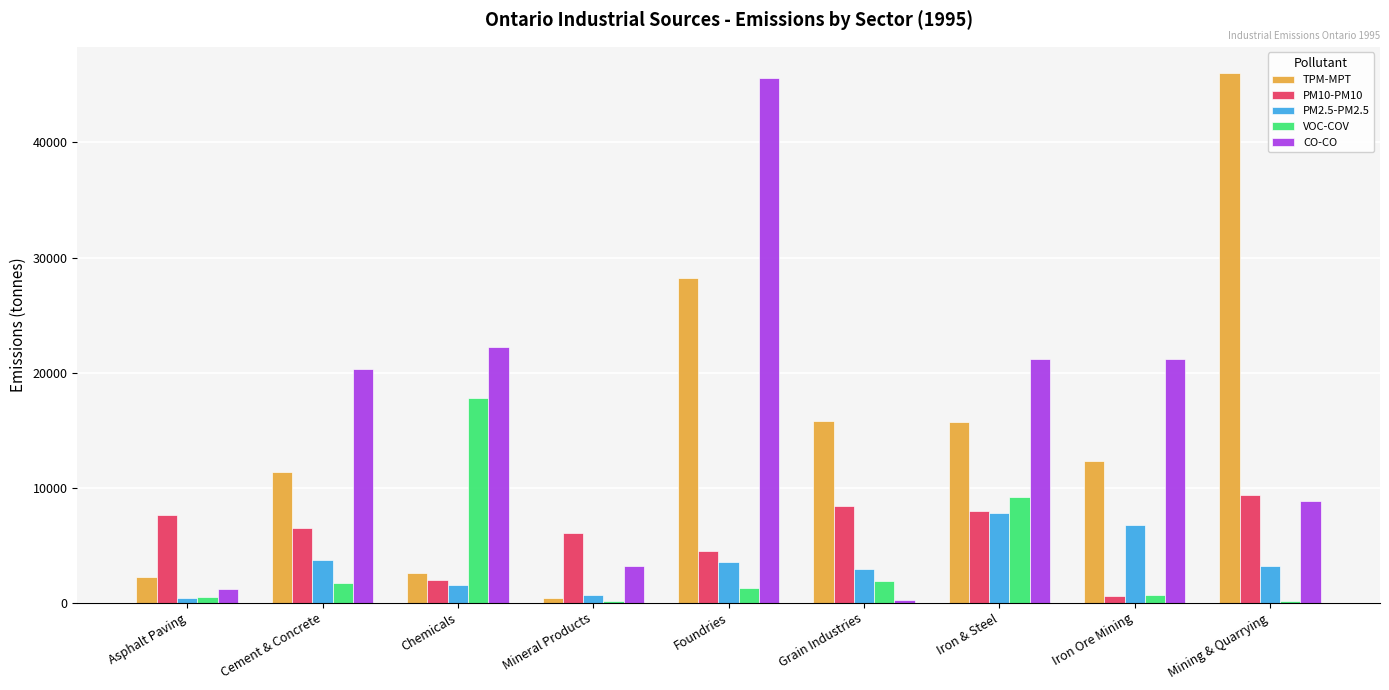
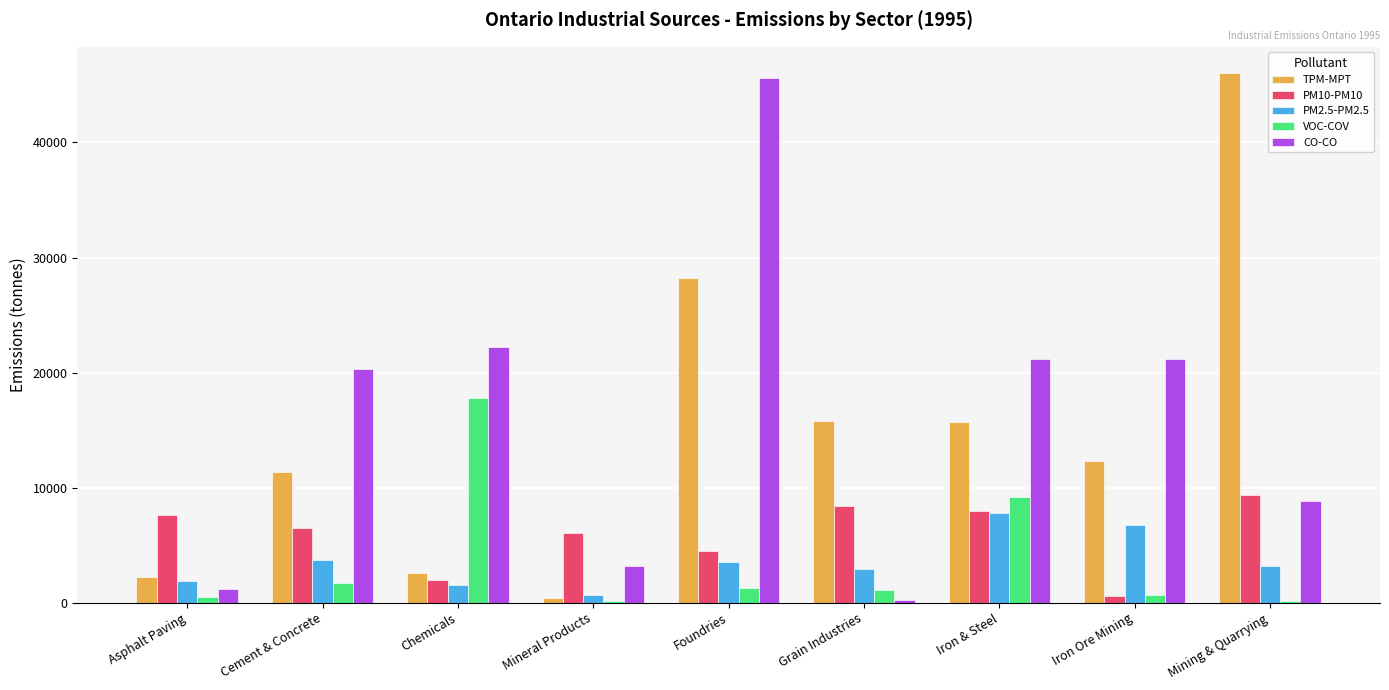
PM2.5-PM2.5, Asphalt Paving: 400 -> 1900
VOC-COV, Grain Industries: 1900 -> 1100
